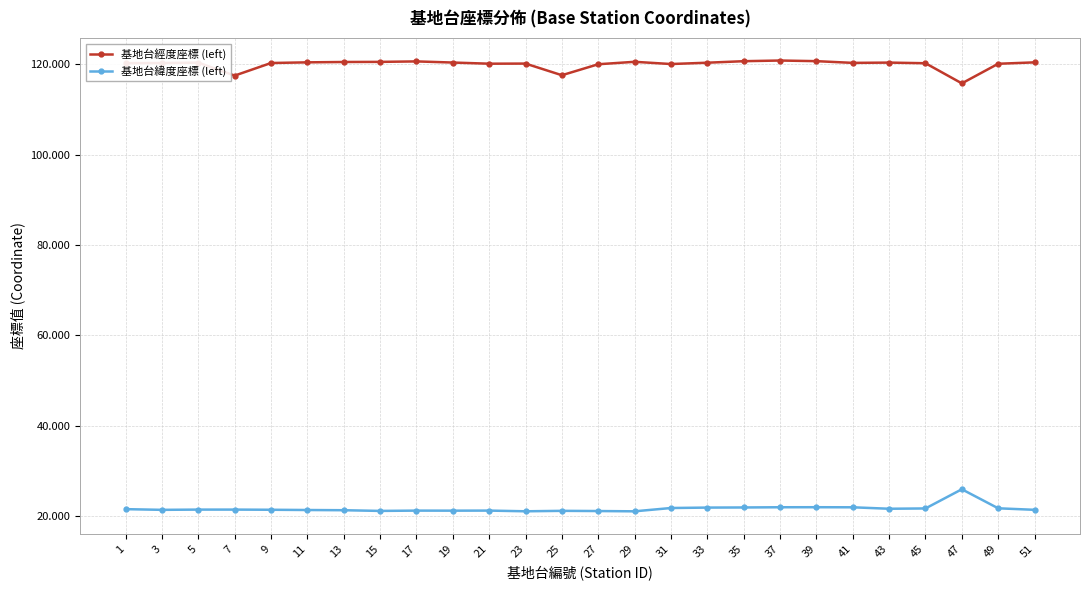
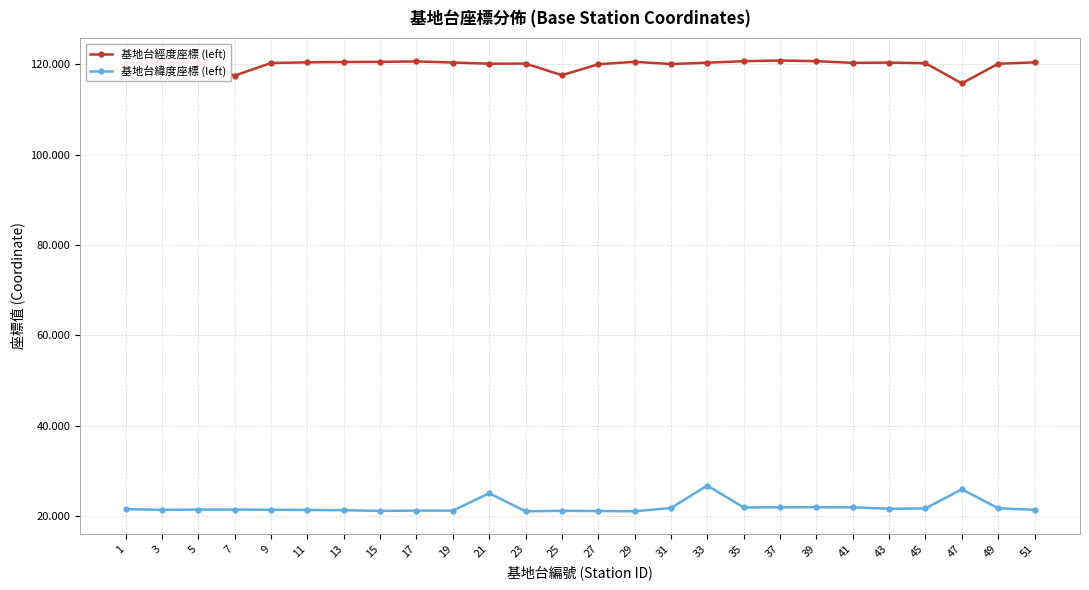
基地台緯度座標 (left), 21: 21 -> 25
基地台緯度座標 (left), 33: 22 -> 27
